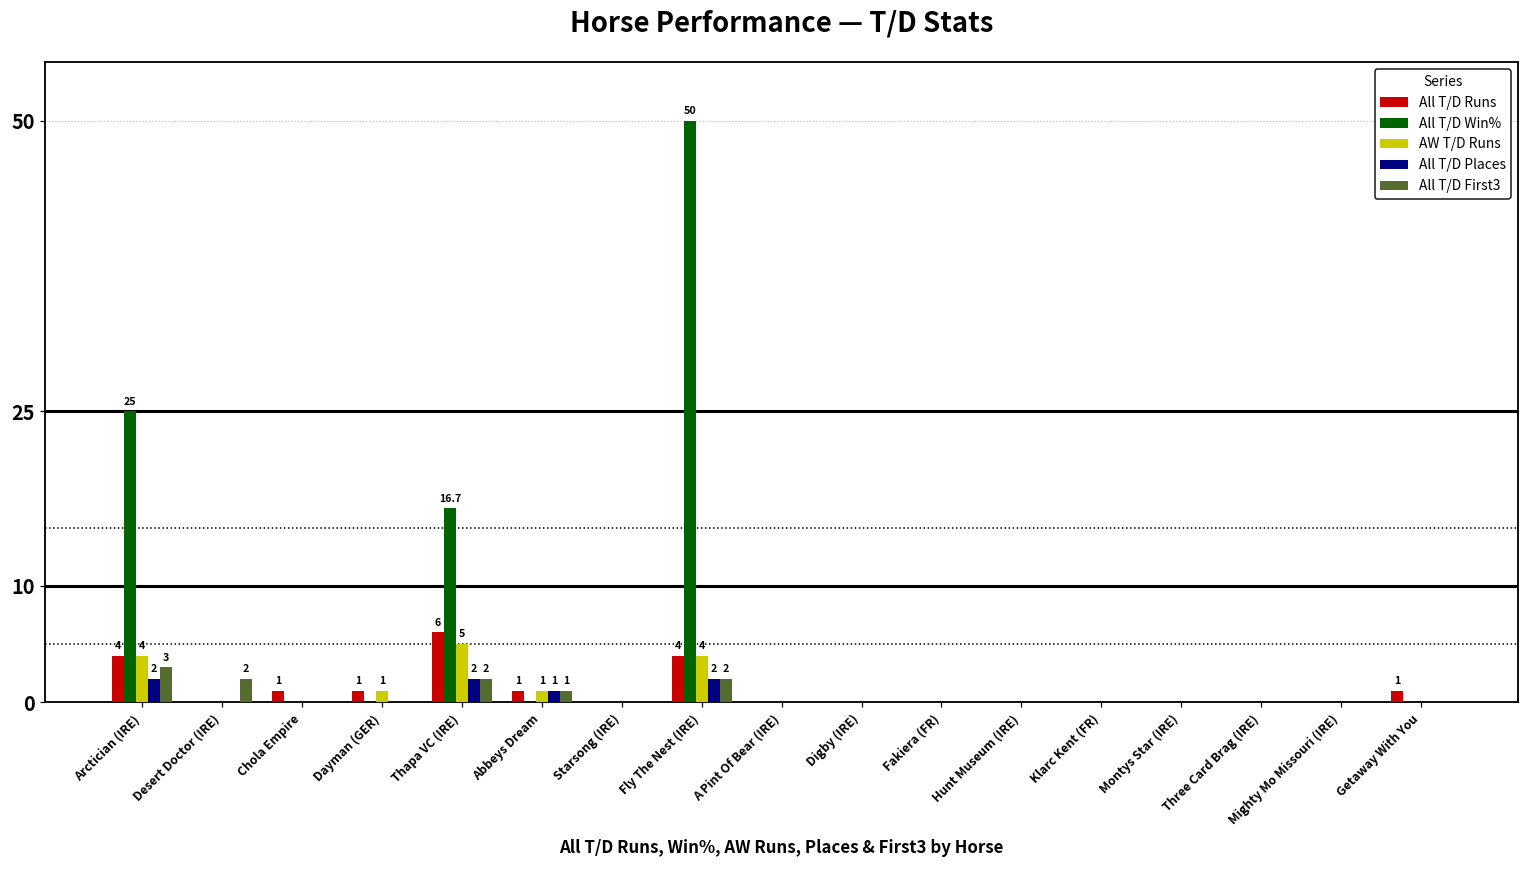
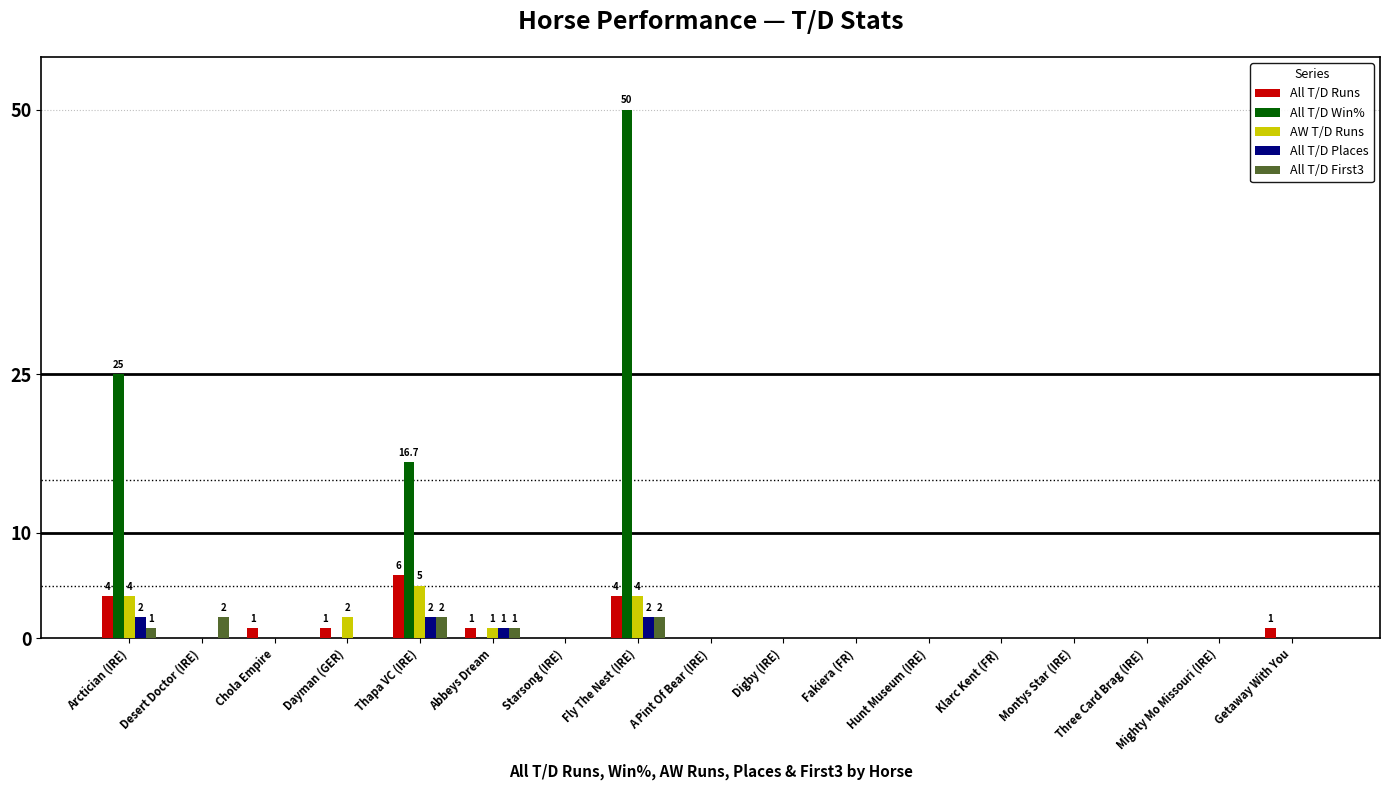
All T/D First3, Arctician (IRE): 3 -> 1
AW T/D Runs, Dayman (GER): 1 -> 2
